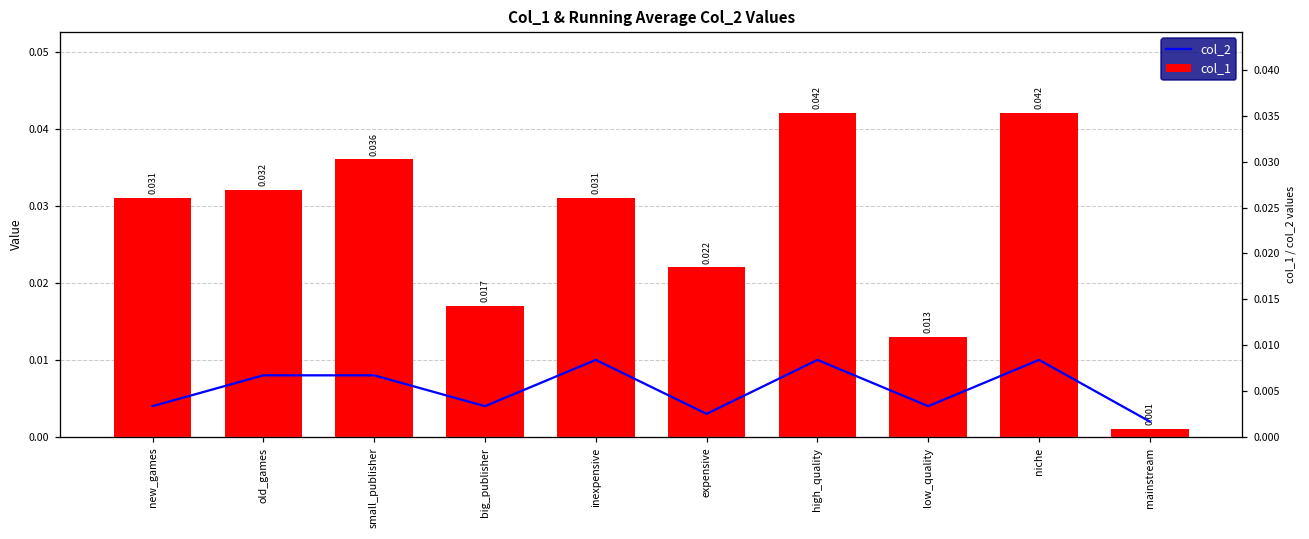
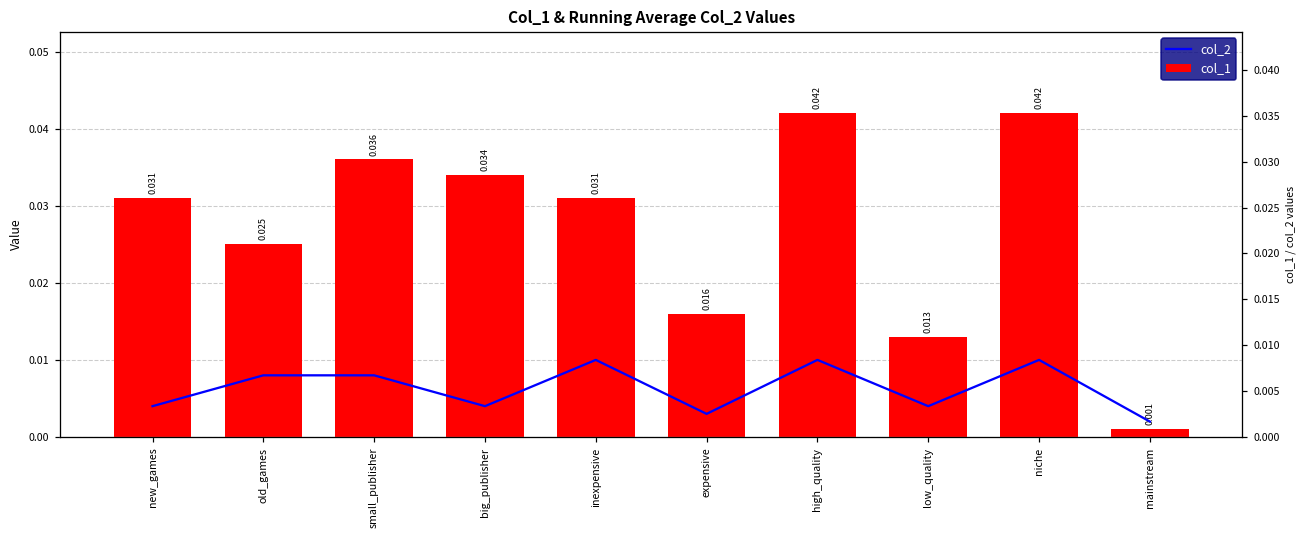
col_1, old_games: 0.032 -> 0.025
col_1, big_publisher: 0.017 -> 0.034
col_1, expensive: 0.022 -> 0.016
